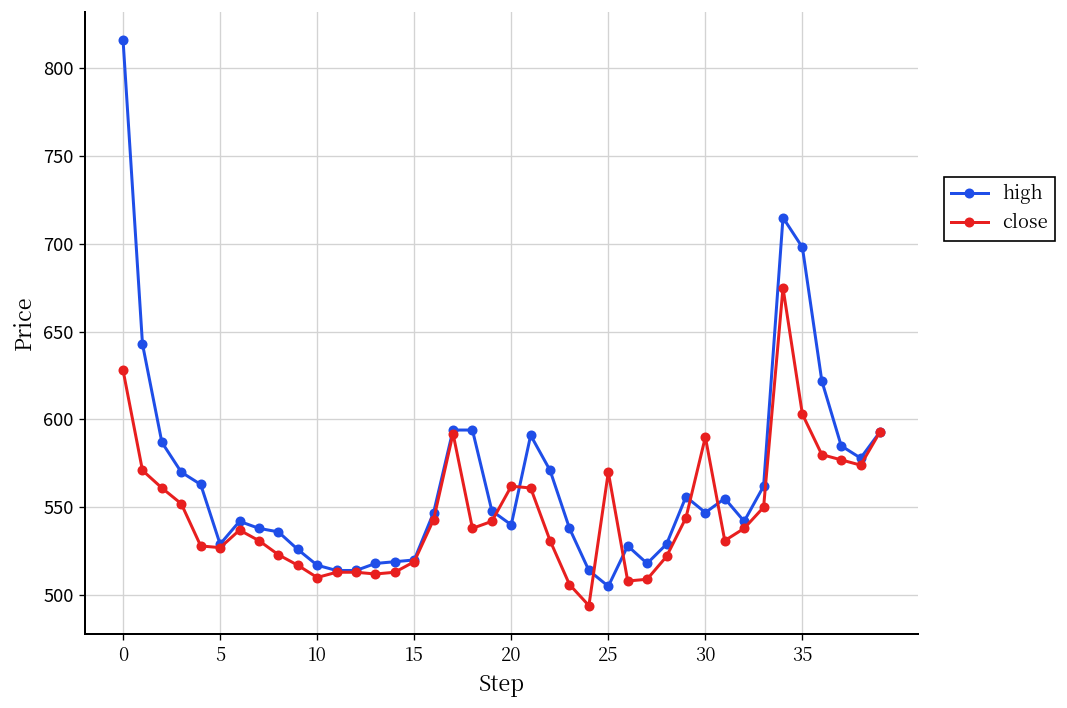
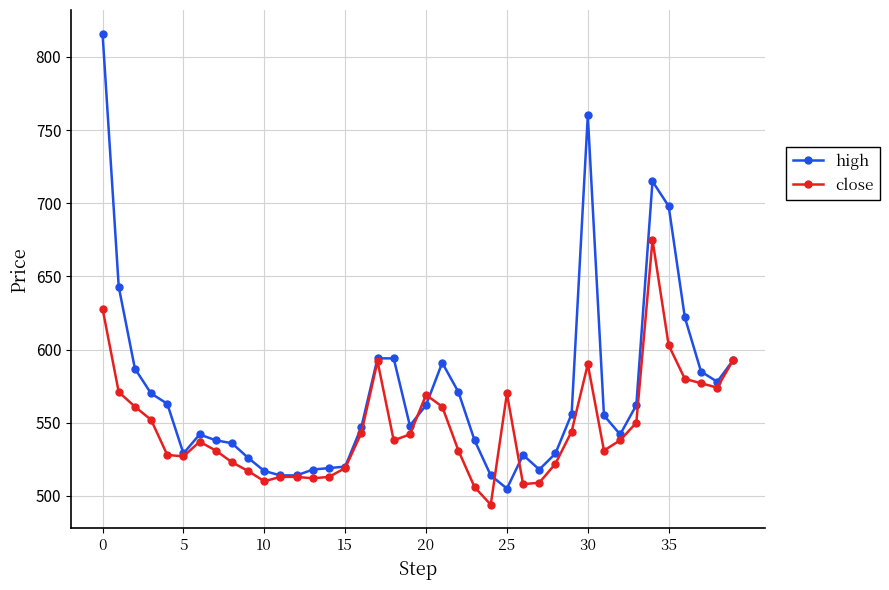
high, 20: 540 -> 562
close, 20: 562 -> 569
high, 30: 547 -> 760
